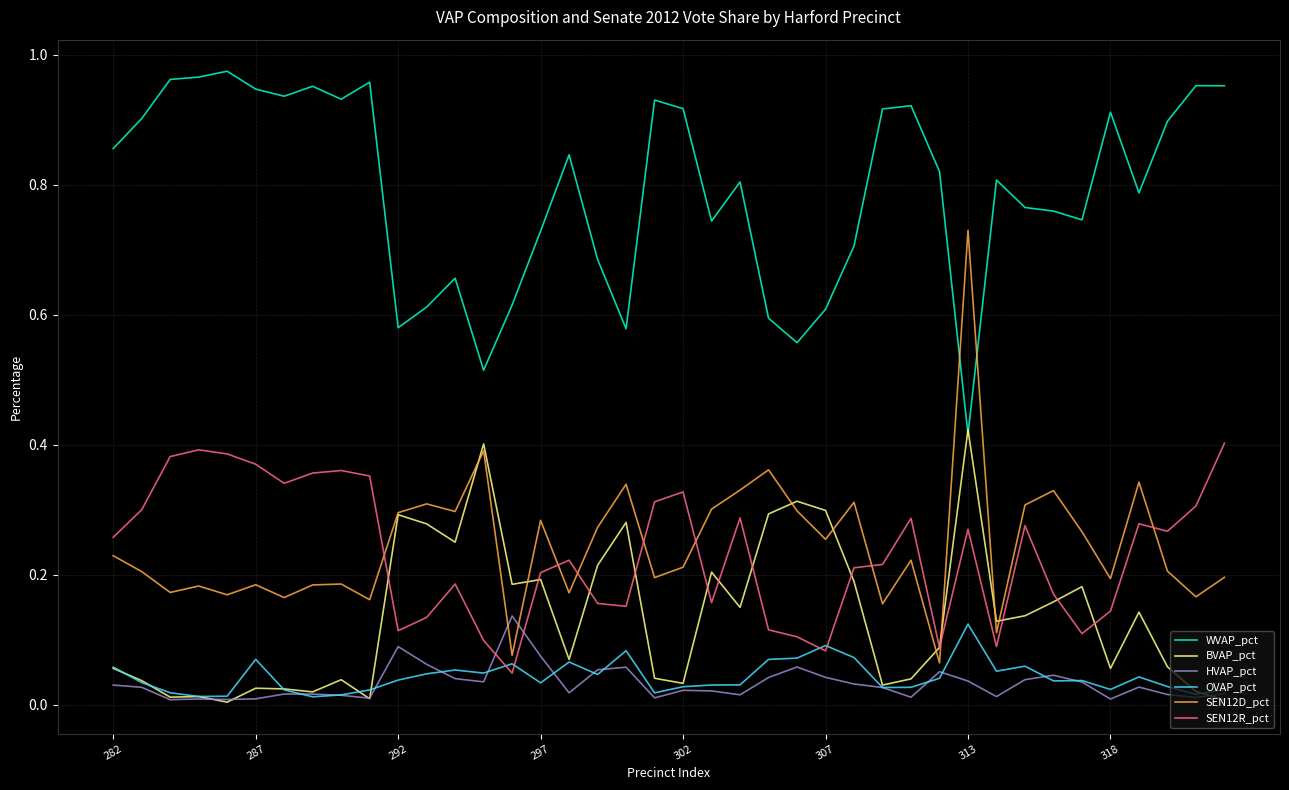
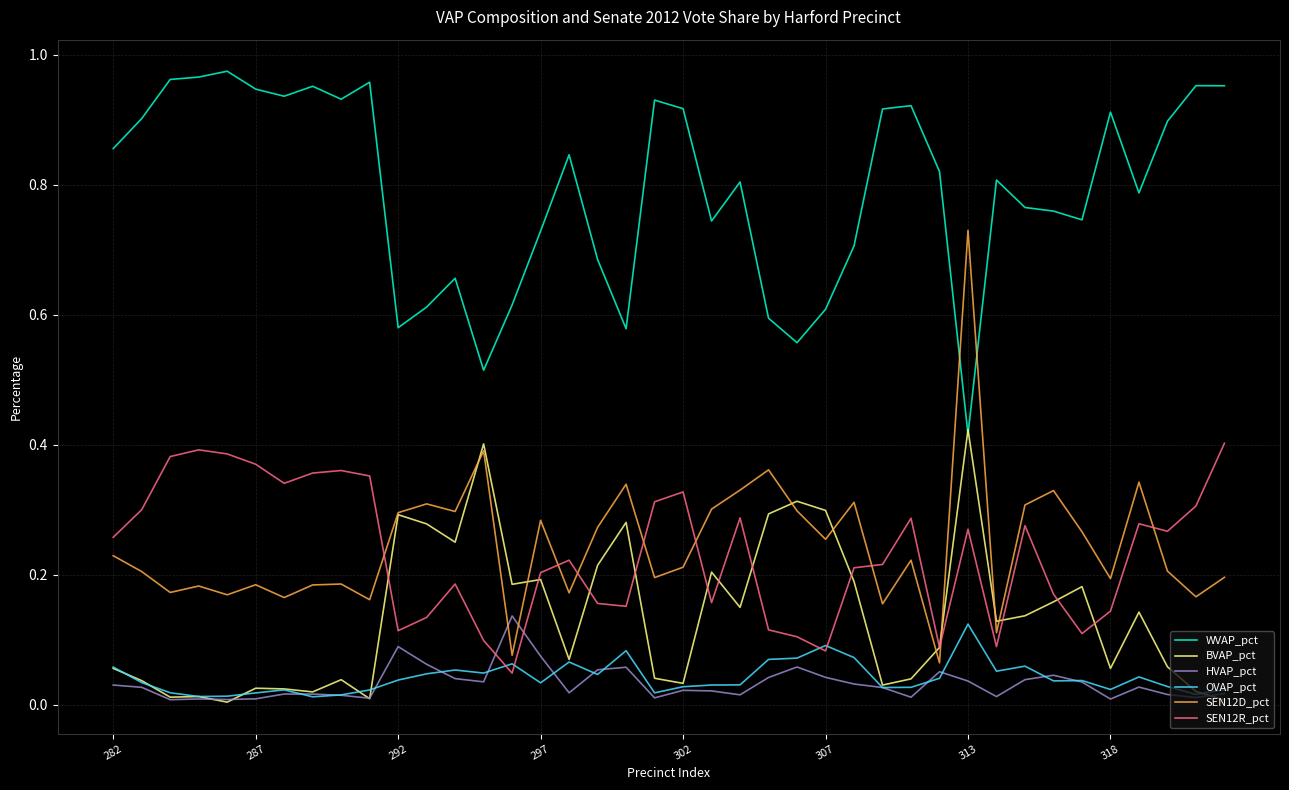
OVAP_pct, 287: 0.07 -> 0.02
